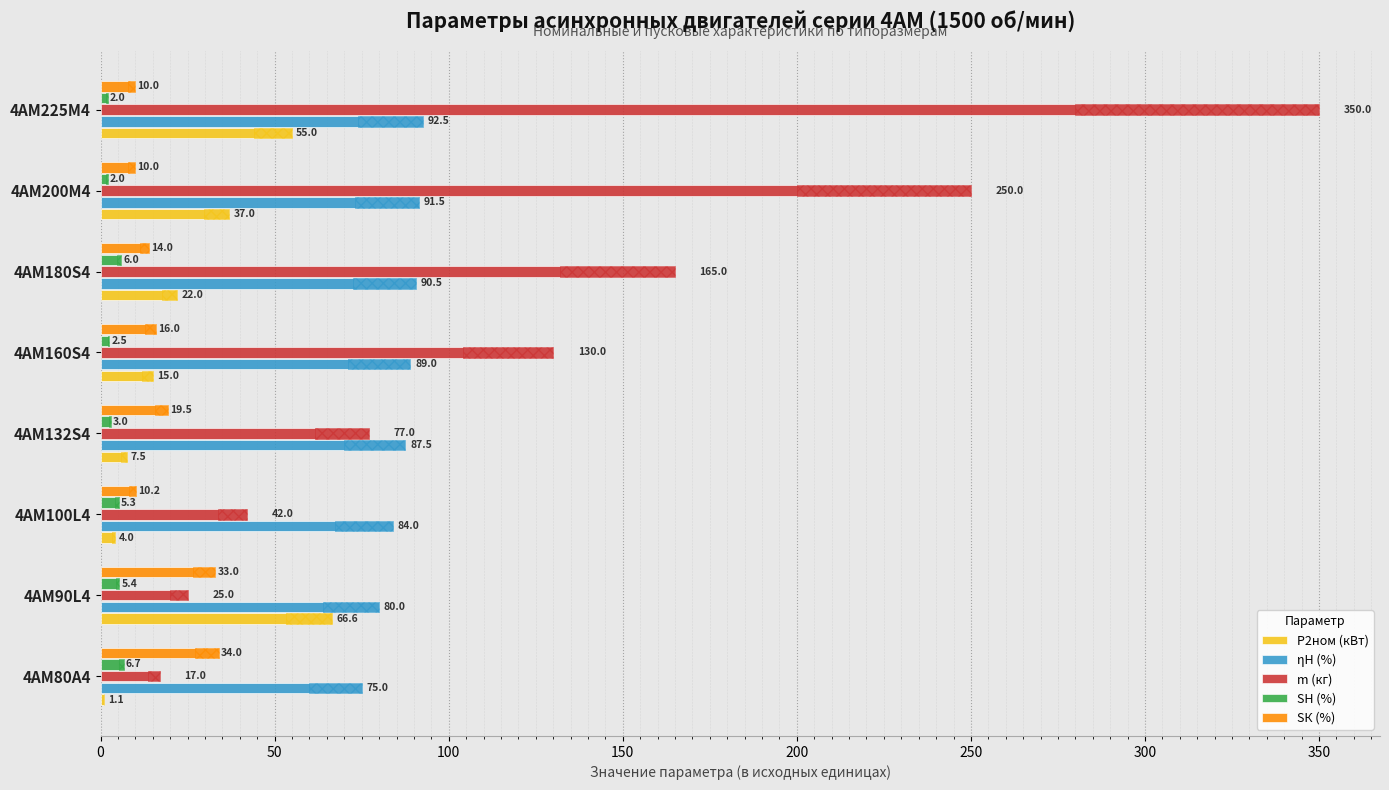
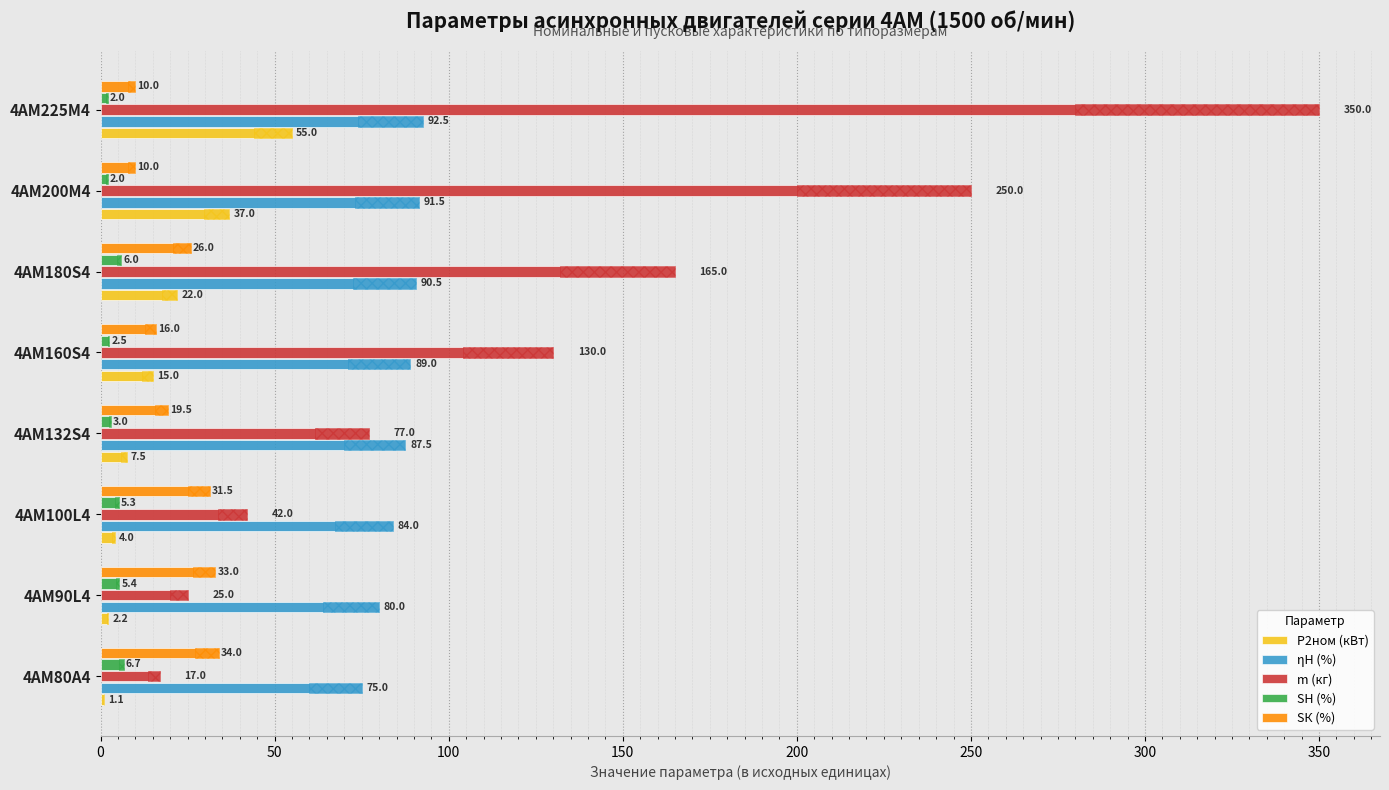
SК (%), 4АМ180S4: 14.0 -> 26.0
SК (%), 4АМ100L4: 10.2 -> 31.5
Р2ном (кВт), 4АМ90L4: 66.6 -> 2.2
